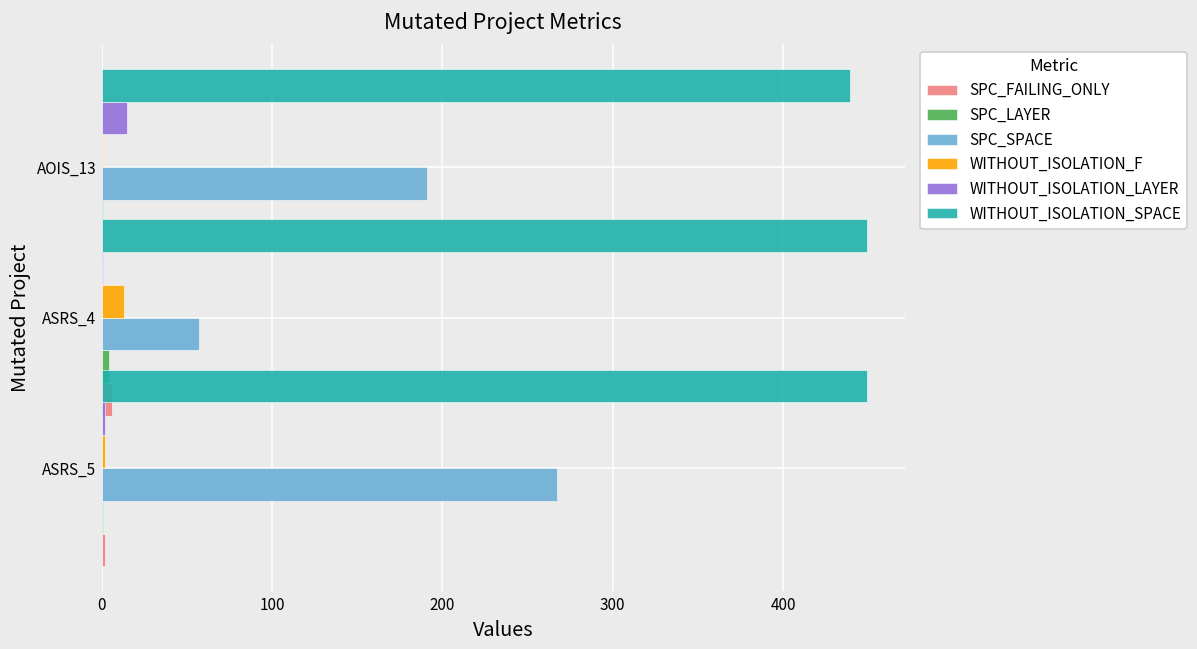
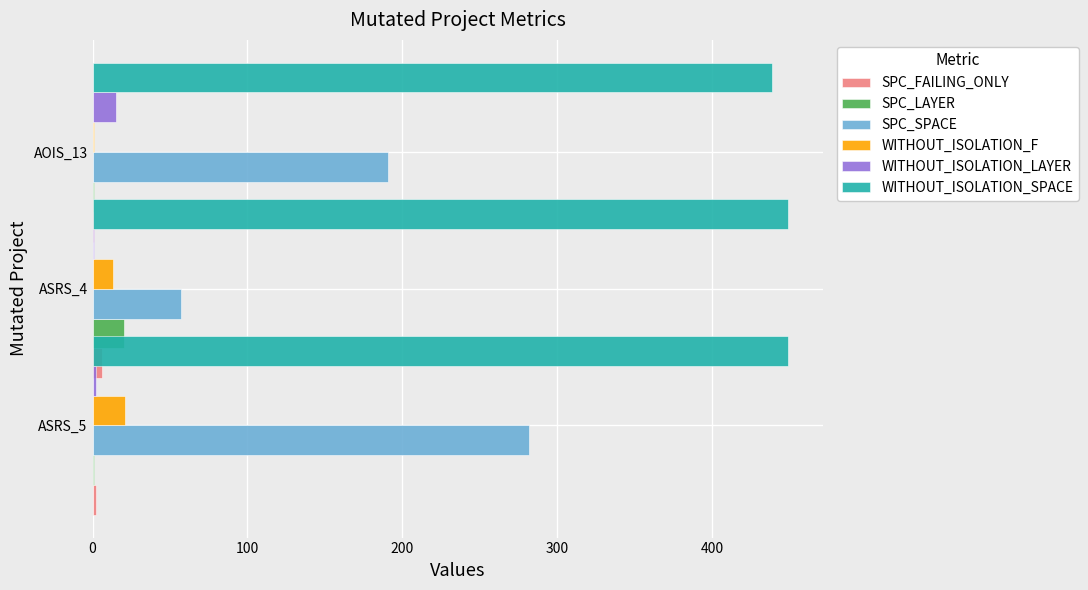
SPC_LAYER, ASRS_4: 4 -> 20
WITHOUT_ISOLATION_F, ASRS_5: 2 -> 21
SPC_SPACE, ASRS_5: 267 -> 282
